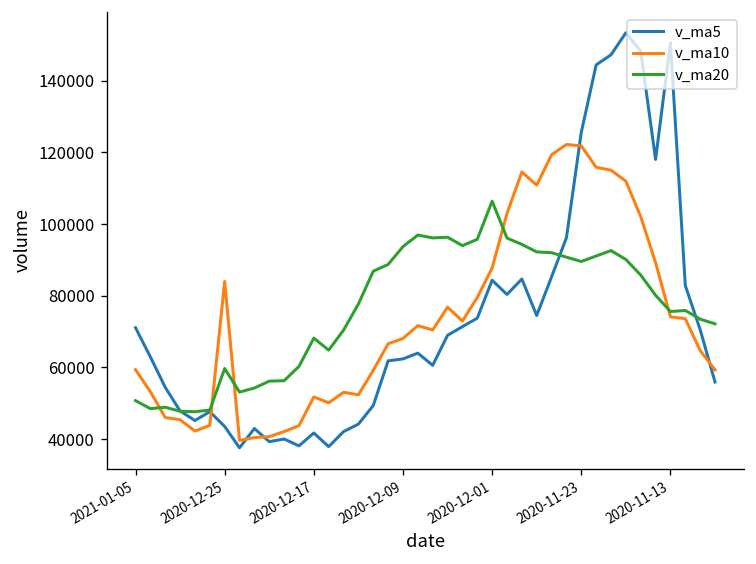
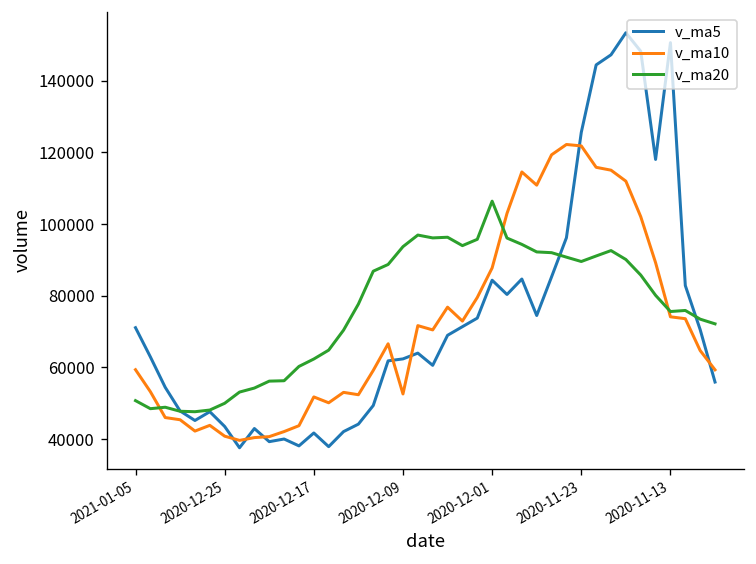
v_ma10, 2020-12-25: 84000 -> 41000
v_ma20, 2020-12-25: 60000 -> 50000
v_ma20, 2020-12-17: 68000 -> 62000
v_ma10, 2020-12-09: 68000 -> 53000
